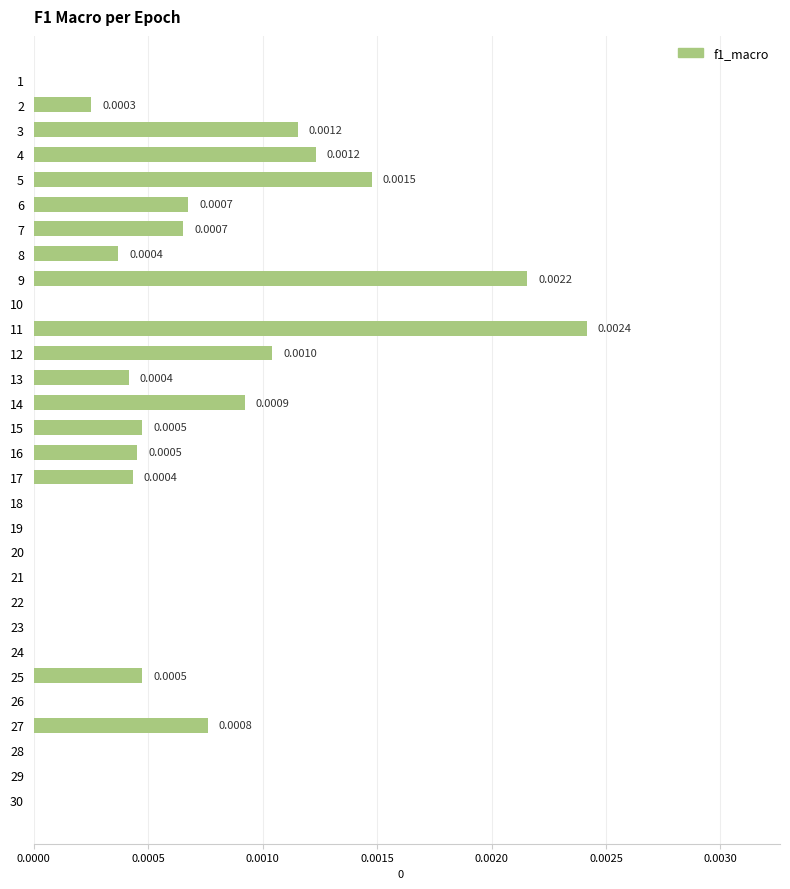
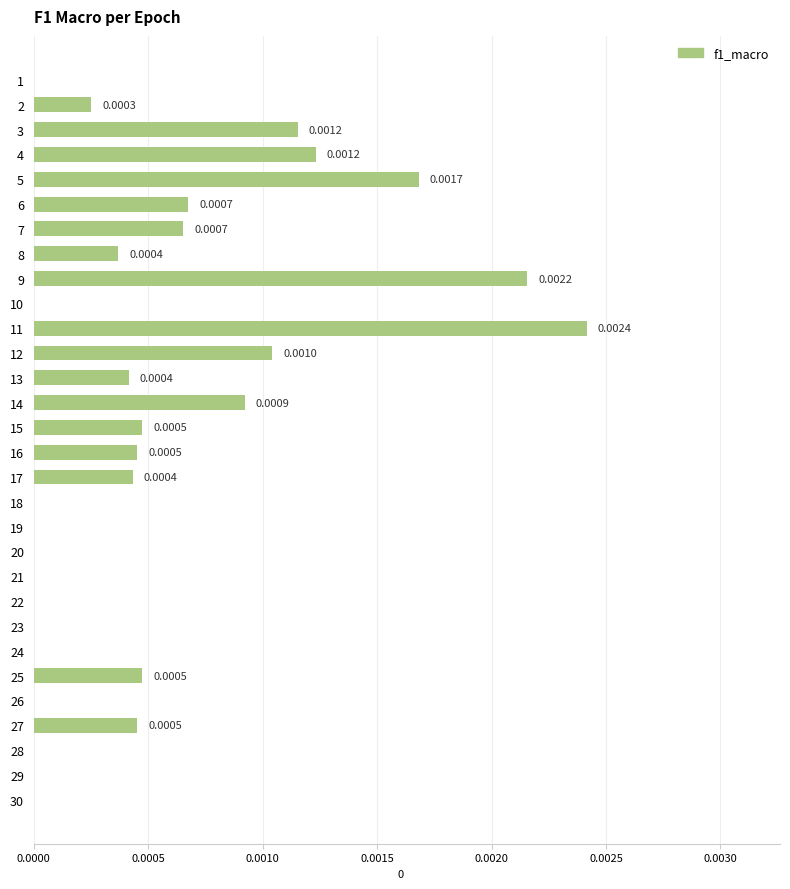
5: 0.0015 -> 0.0017
27: 0.0008 -> 0.0005
